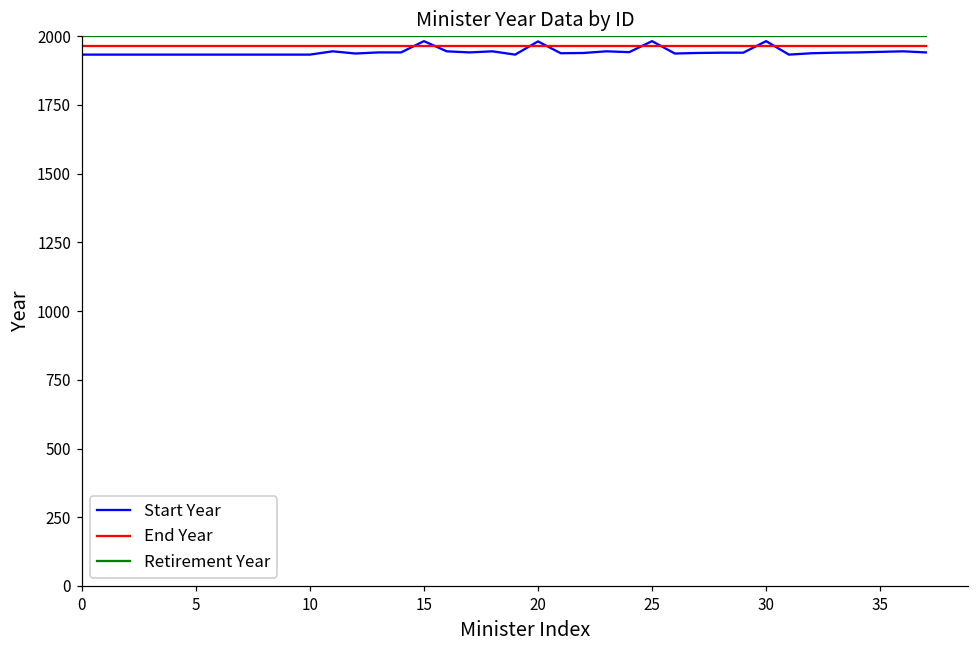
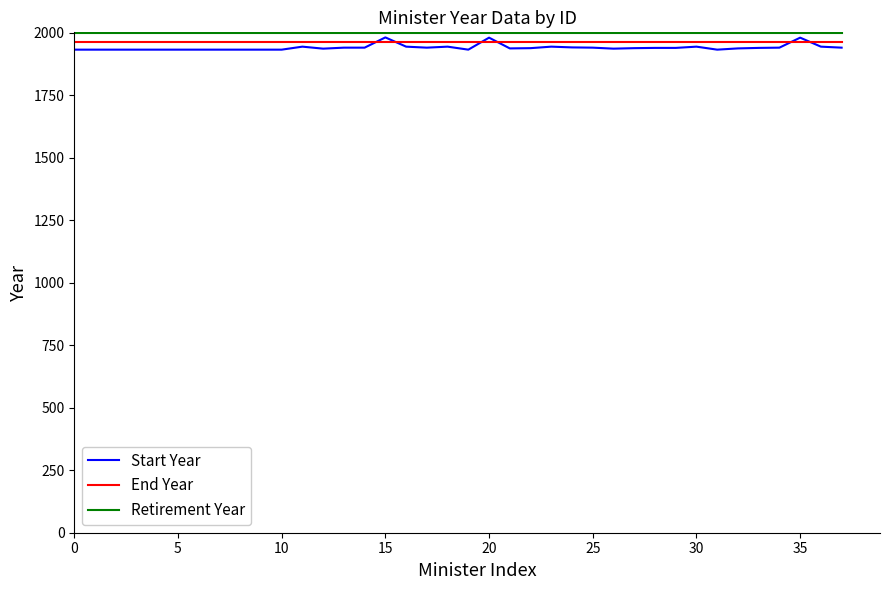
Start Year, 25: 1980 -> 1940
Start Year, 30: 1980 -> 1950
Start Year, 35: 1940 -> 1980
